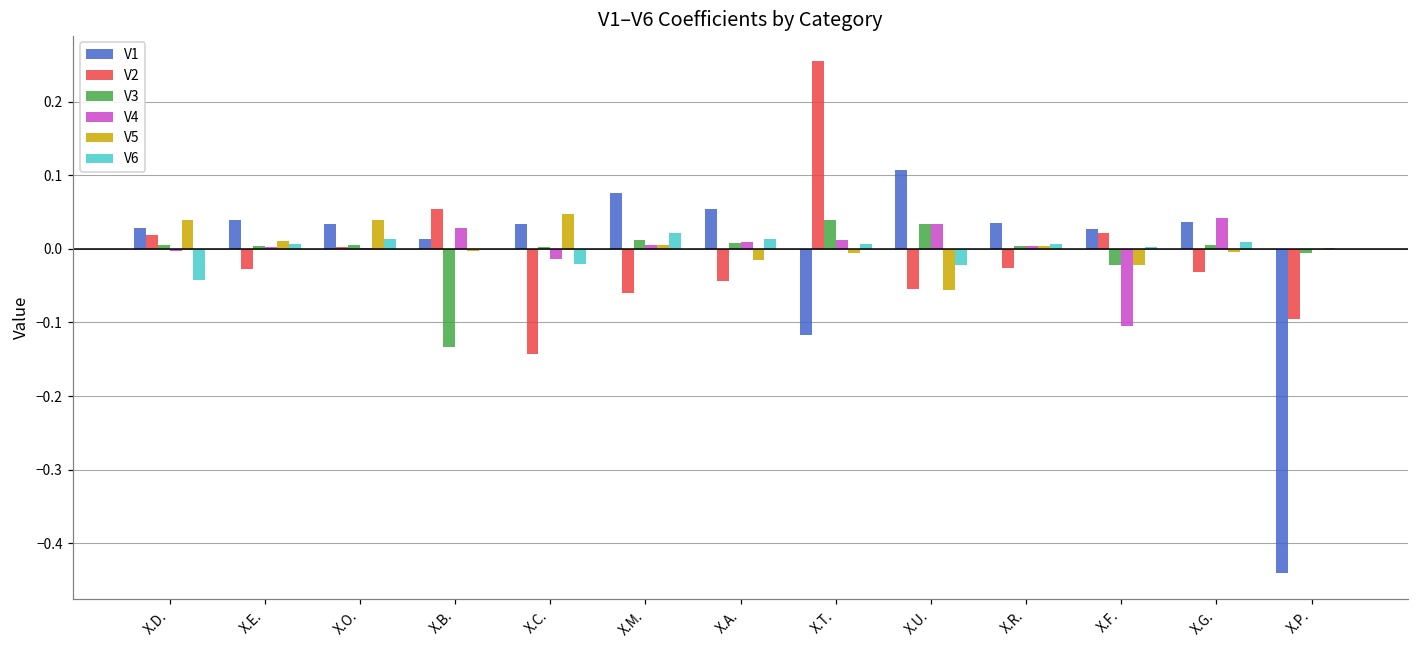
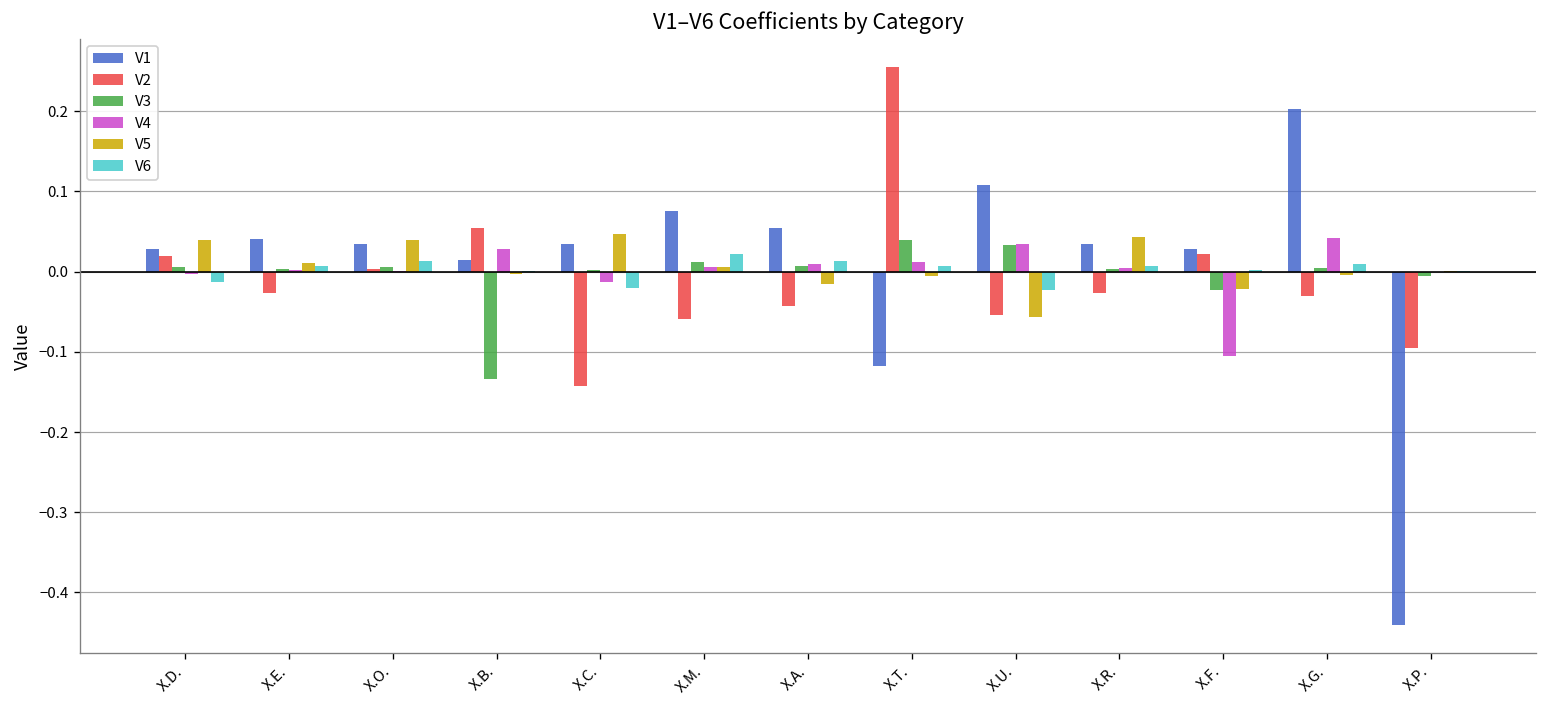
V6, X.D.: -0.04 -> -0.01
V5, X.R.: 0.00 -> 0.04
V1, X.G.: 0.04 -> 0.20
